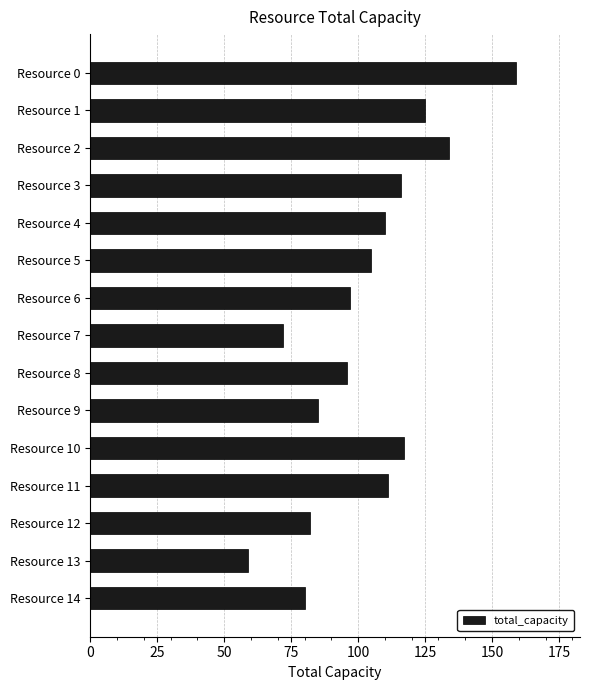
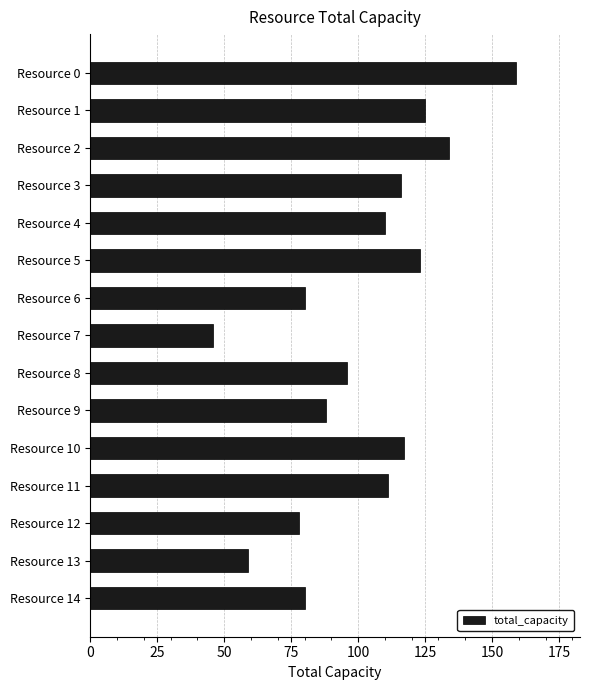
Resource 5: 105 -> 123
Resource 6: 97 -> 80
Resource 7: 72 -> 46
Resource 9: 85 -> 88
Resource 12: 82 -> 78
